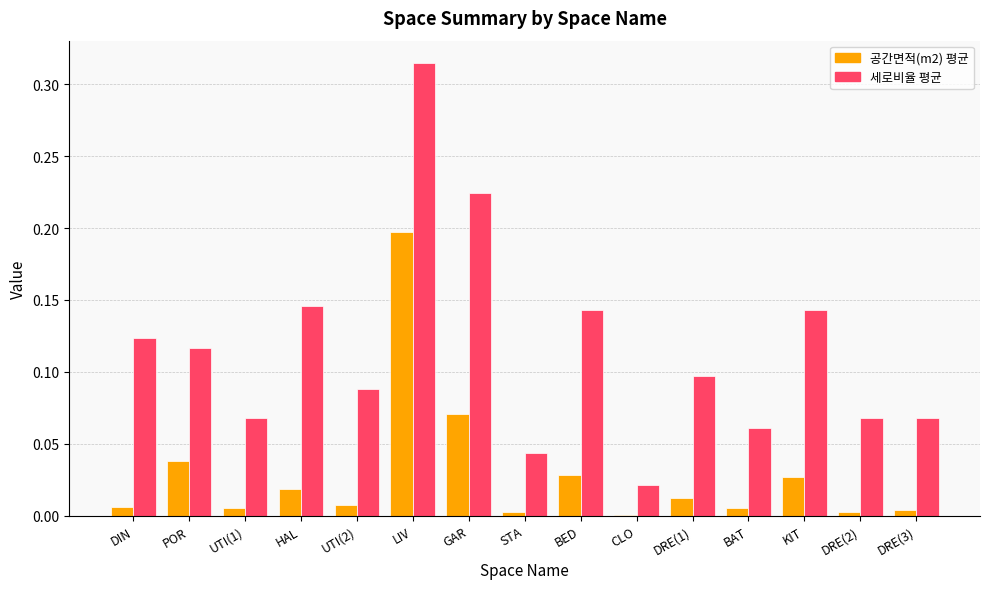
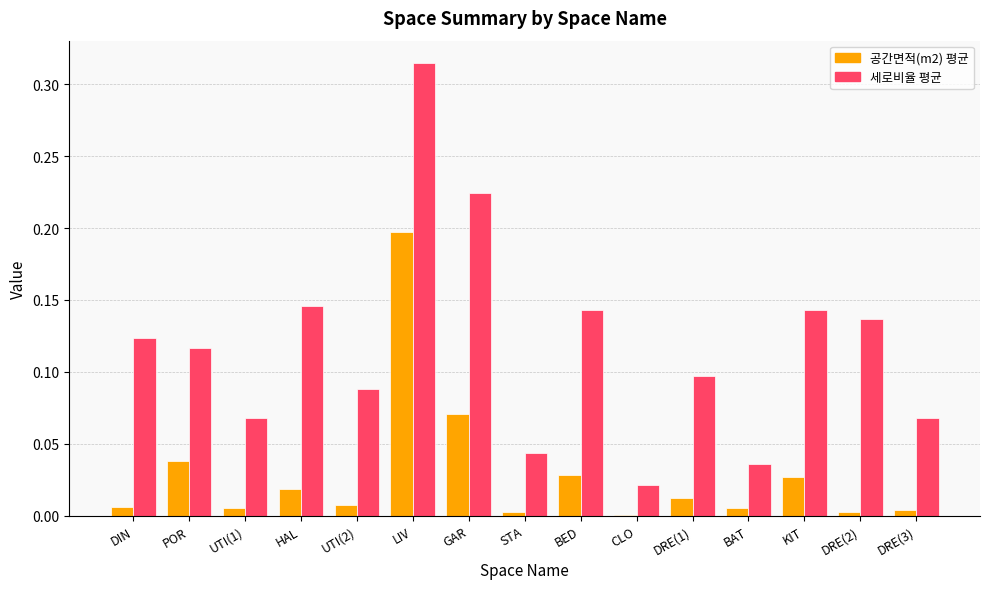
세로비율 평균, BAT: 0.061 -> 0.036
세로비율 평균, DRE(2): 0.068 -> 0.137
